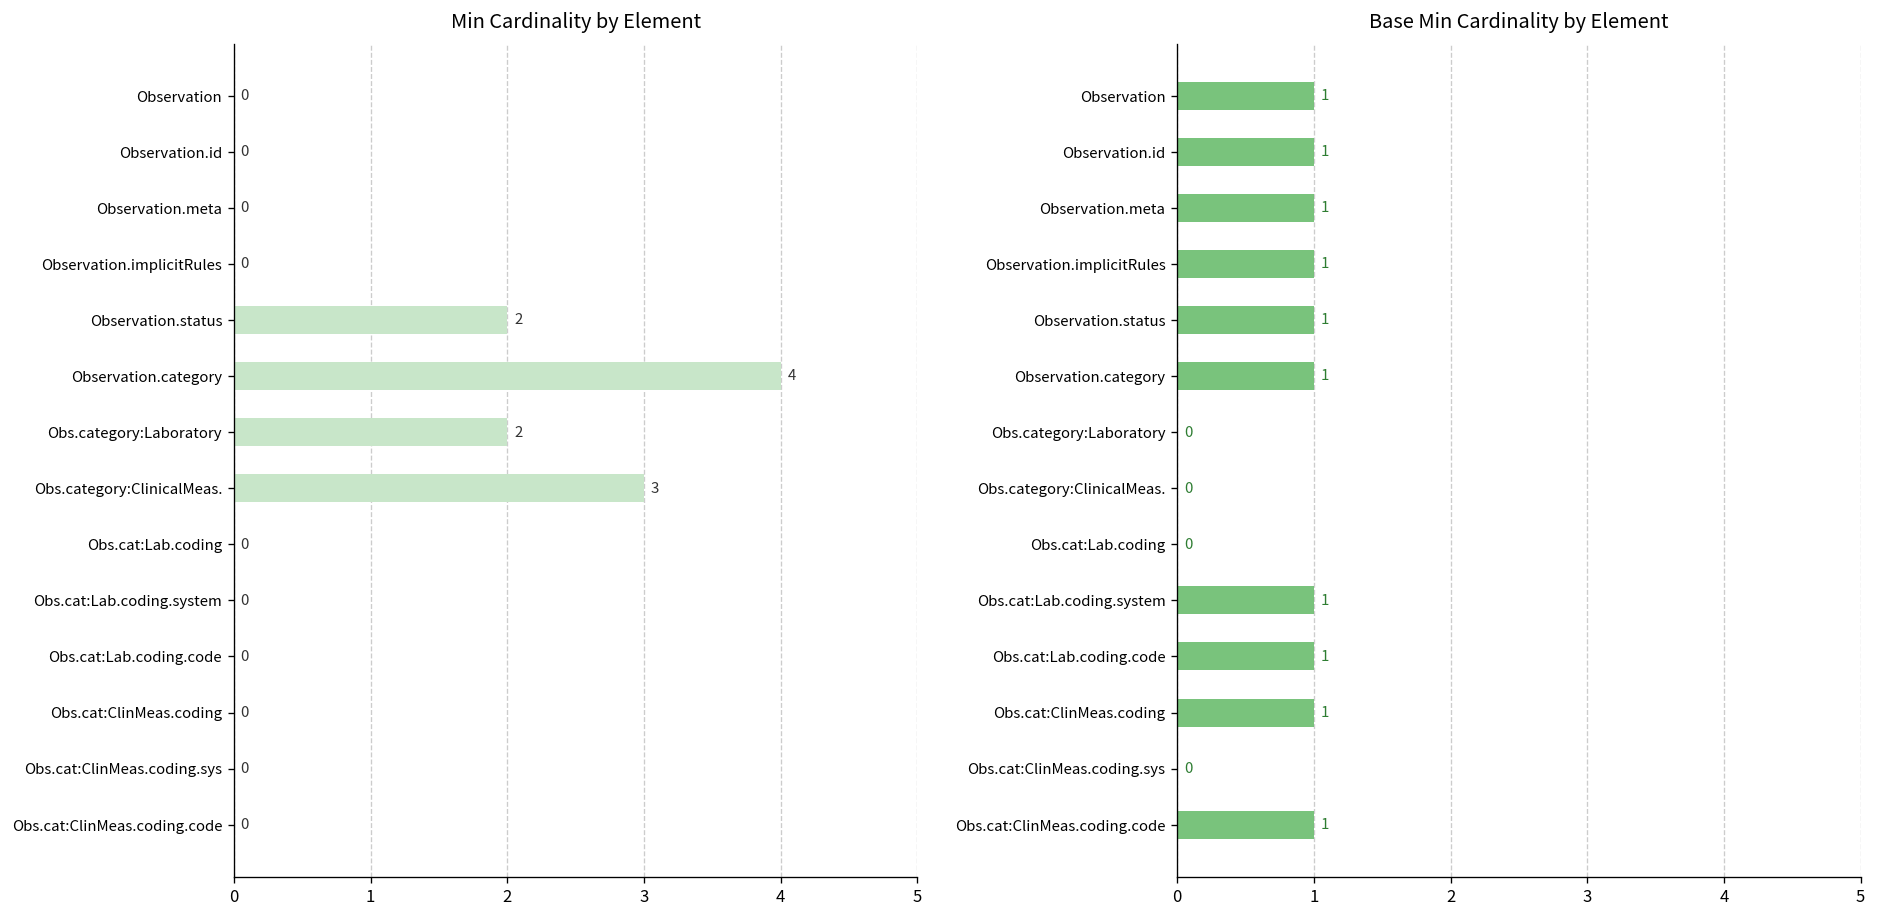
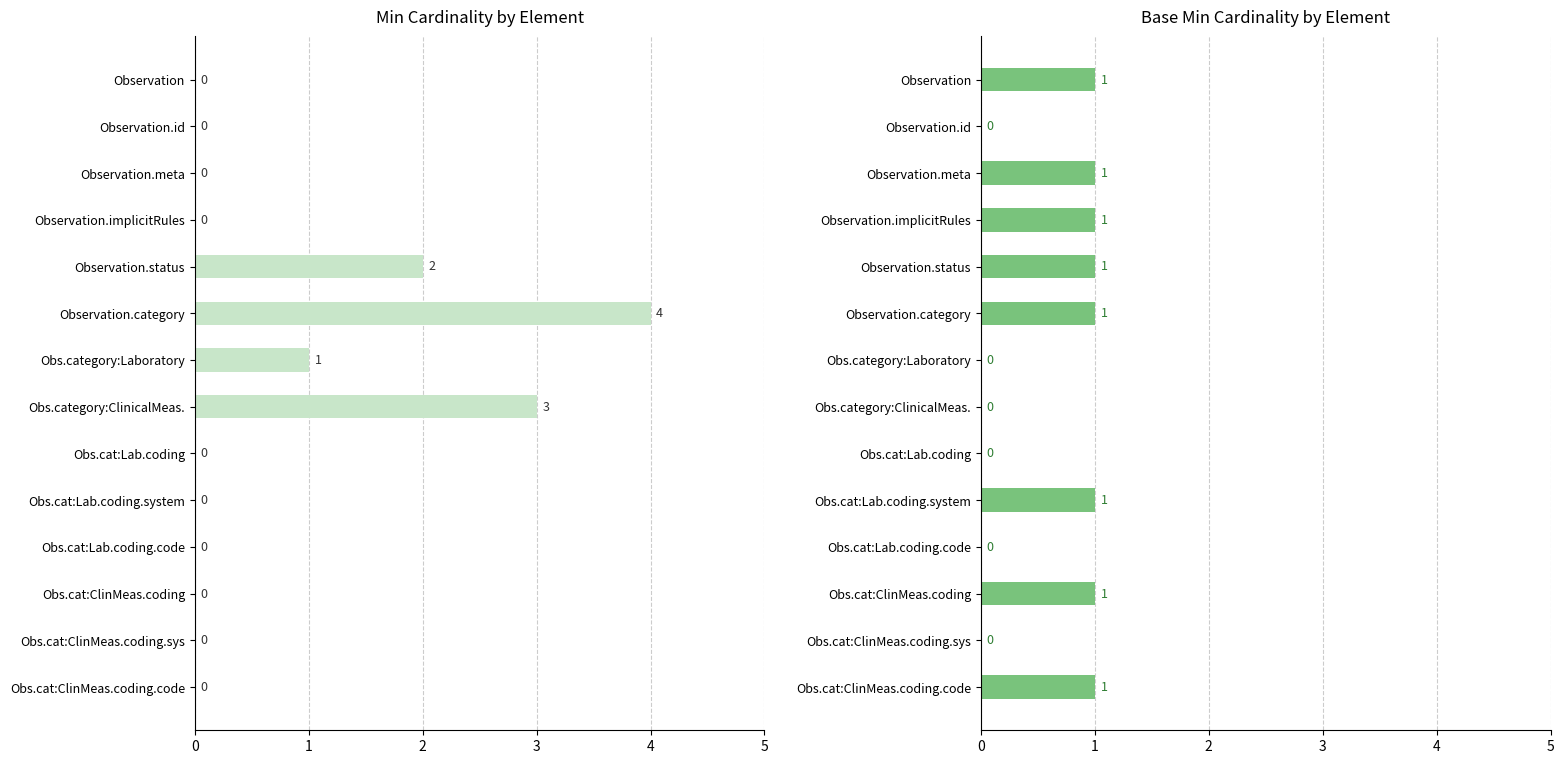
Min Cardinality by Element, Obs.category:Laboratory: 2 -> 1
Base Min Cardinality by Element, Observation.id: 1 -> 0
Base Min Cardinality by Element, Obs.cat:Lab.coding.code: 1 -> 0
